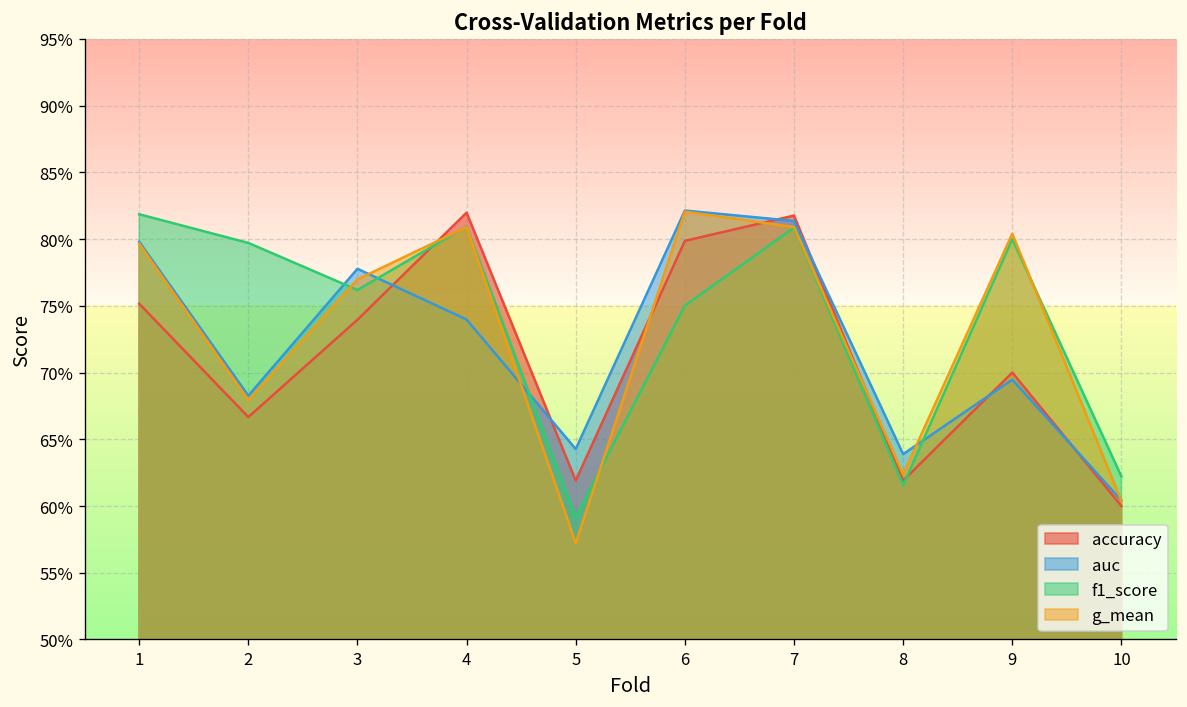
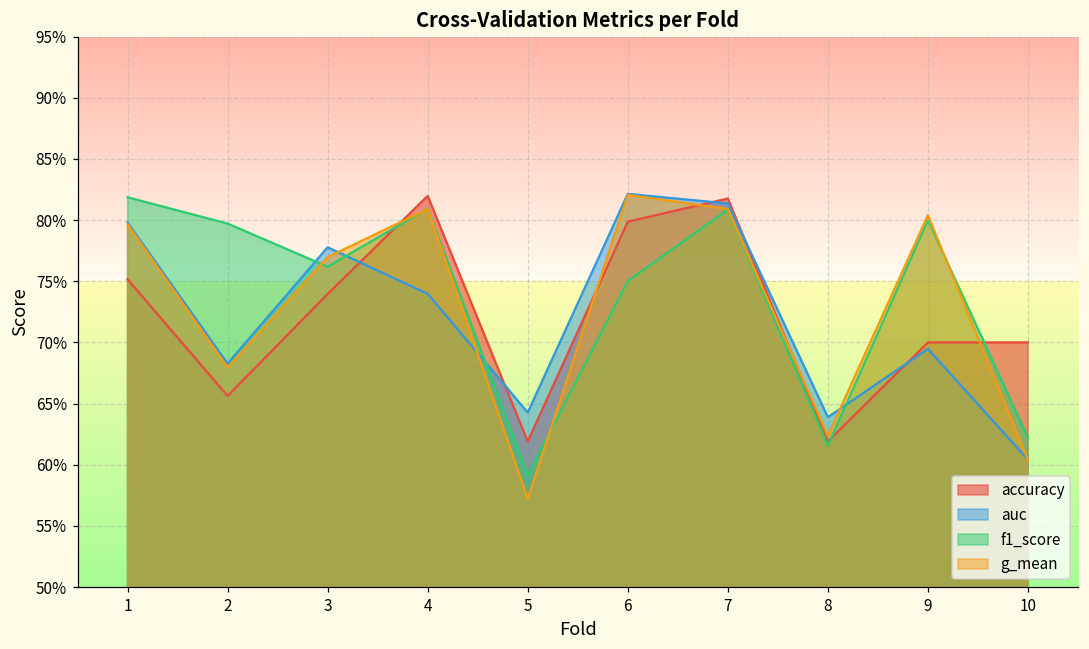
accuracy, 2: 66.7% -> 65.6%
accuracy, 10: 60.0% -> 70.0%
